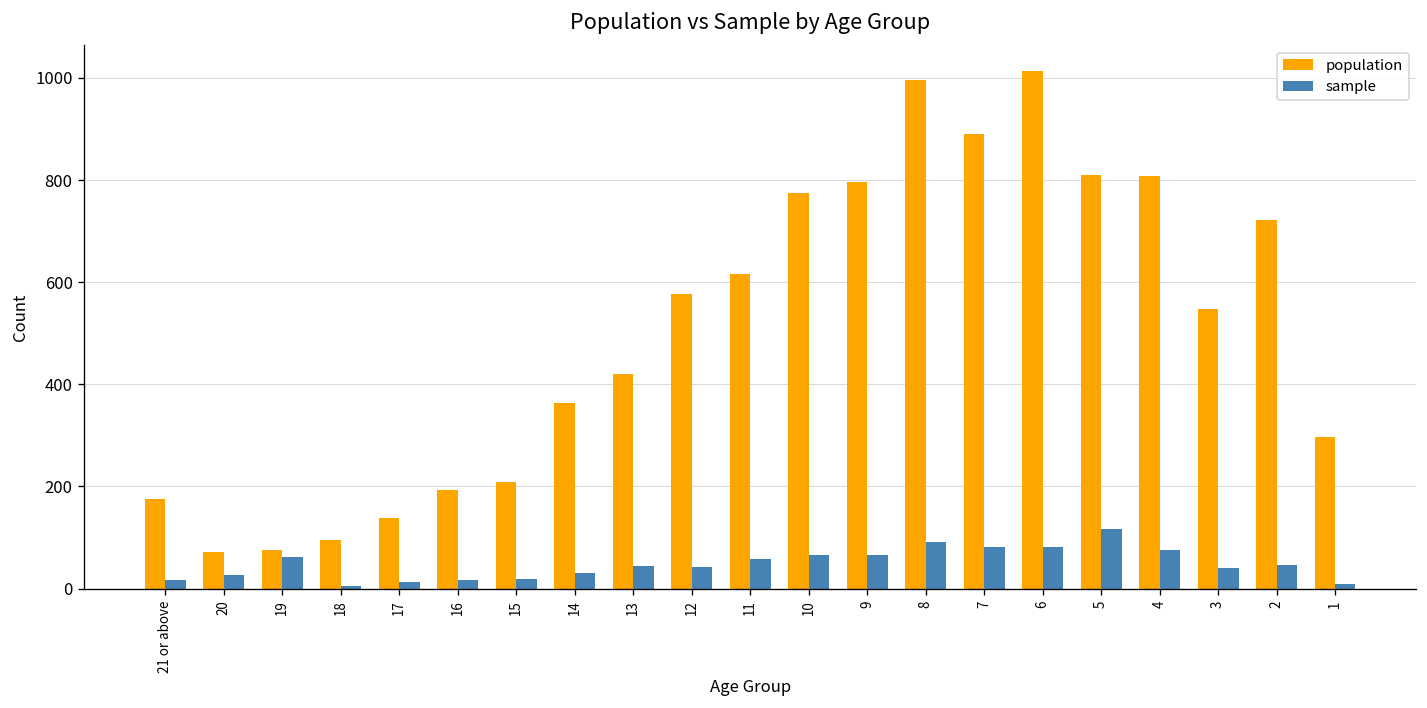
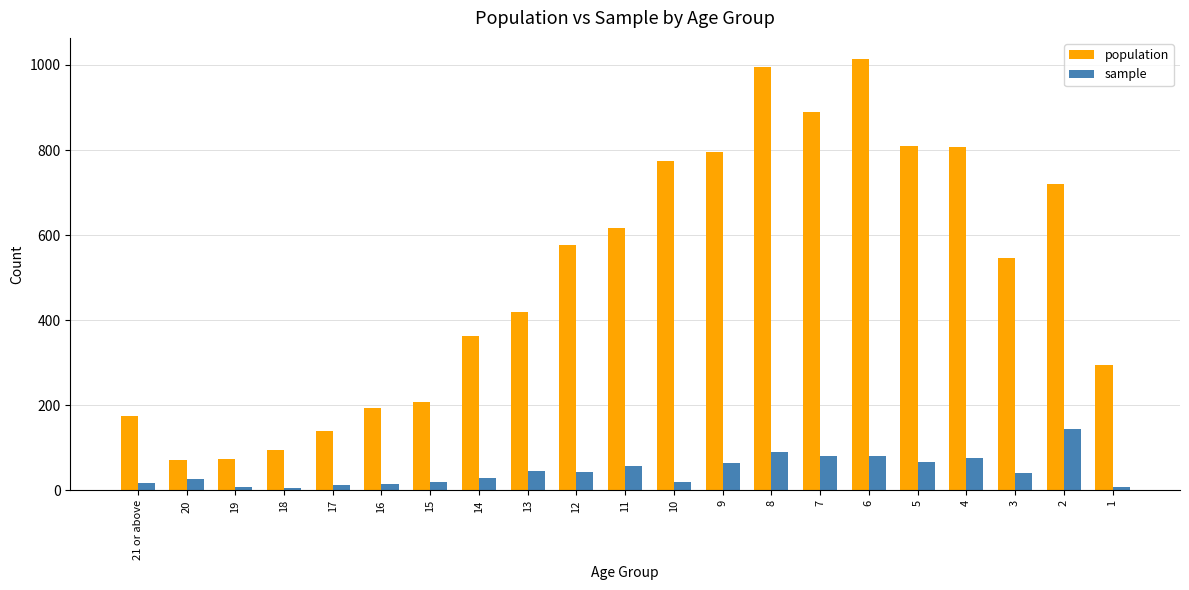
sample, 19: 60 -> 10
sample, 10: 70 -> 20
sample, 5: 120 -> 70
sample, 2: 50 -> 150
